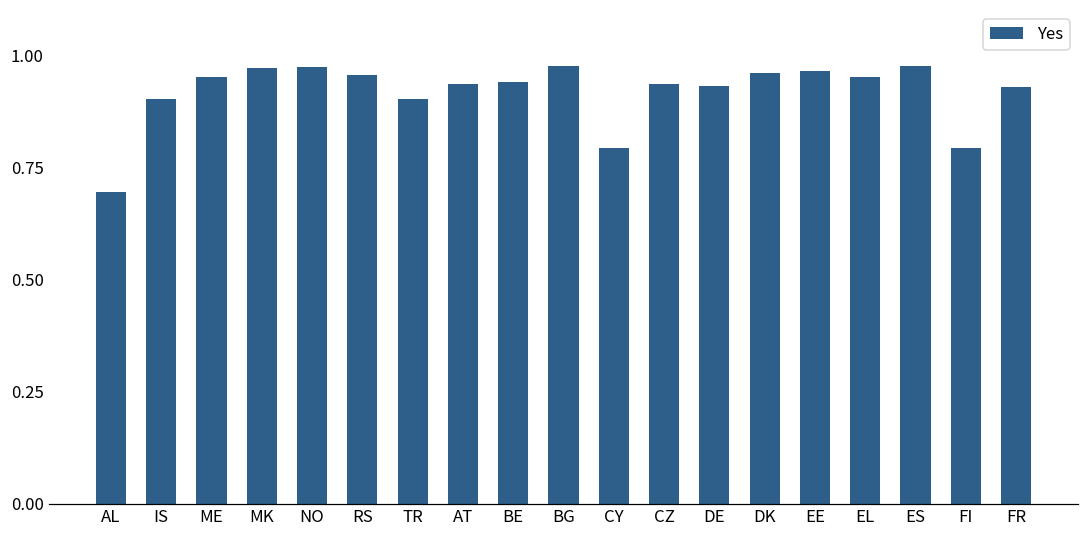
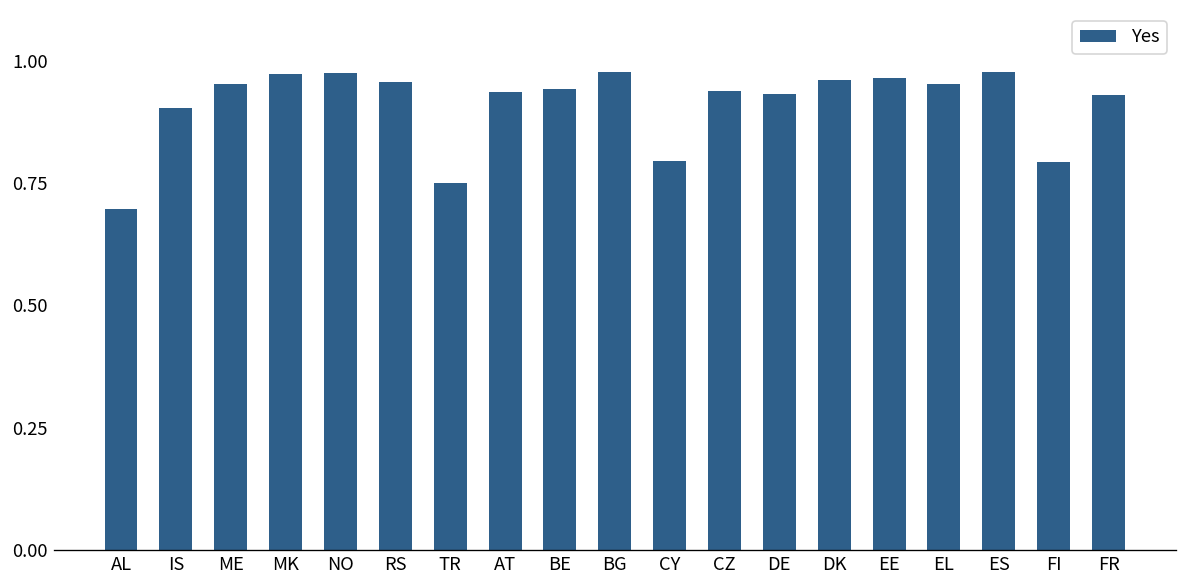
TR: 0.90 -> 0.75
